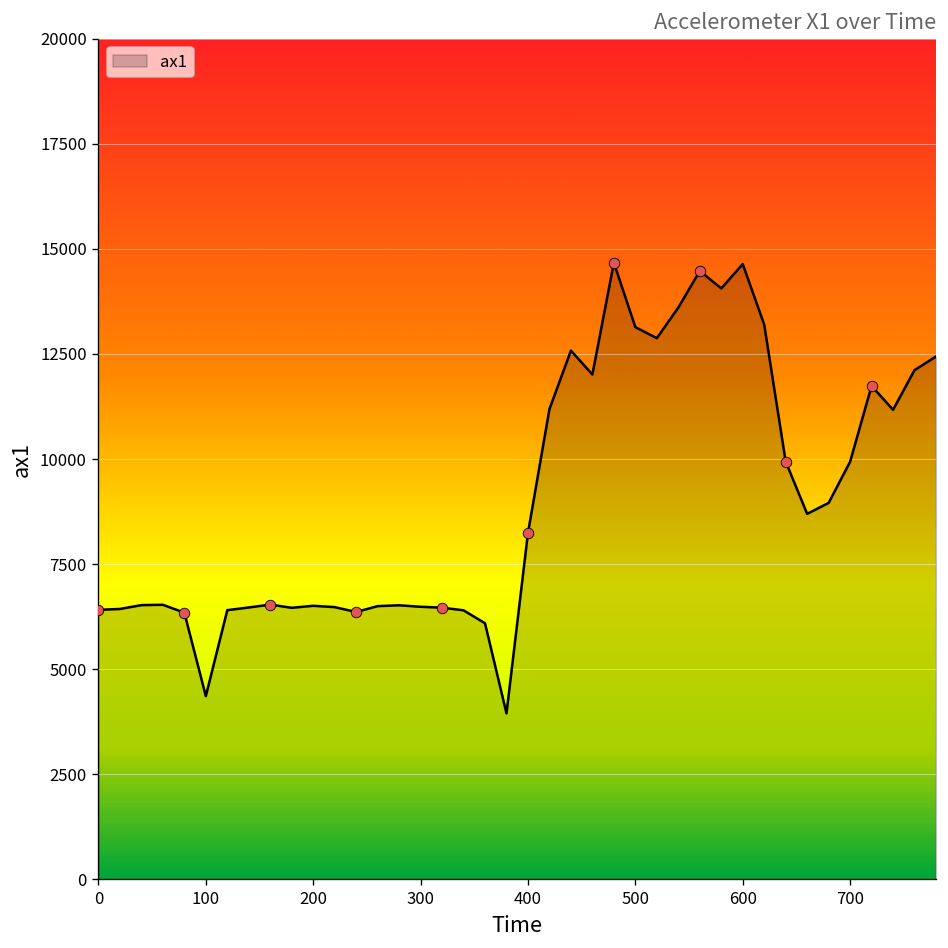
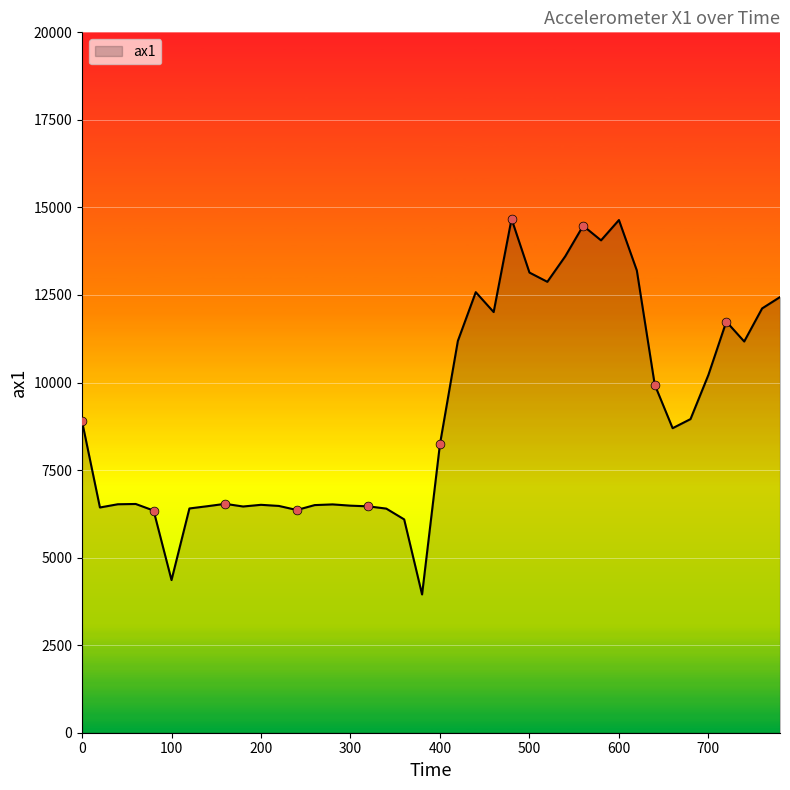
ax1, 0: 6400 -> 8900
ax1, 700: 9900 -> 10200
